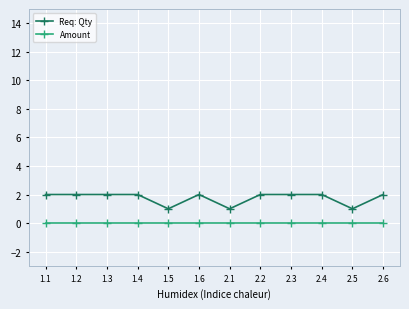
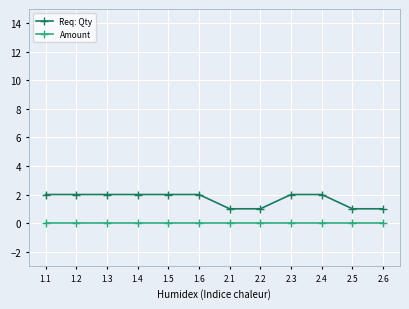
Req: Qty, 1.5: 1 -> 2
Req: Qty, 2.2: 2 -> 1
Req: Qty, 2.6: 2 -> 1
